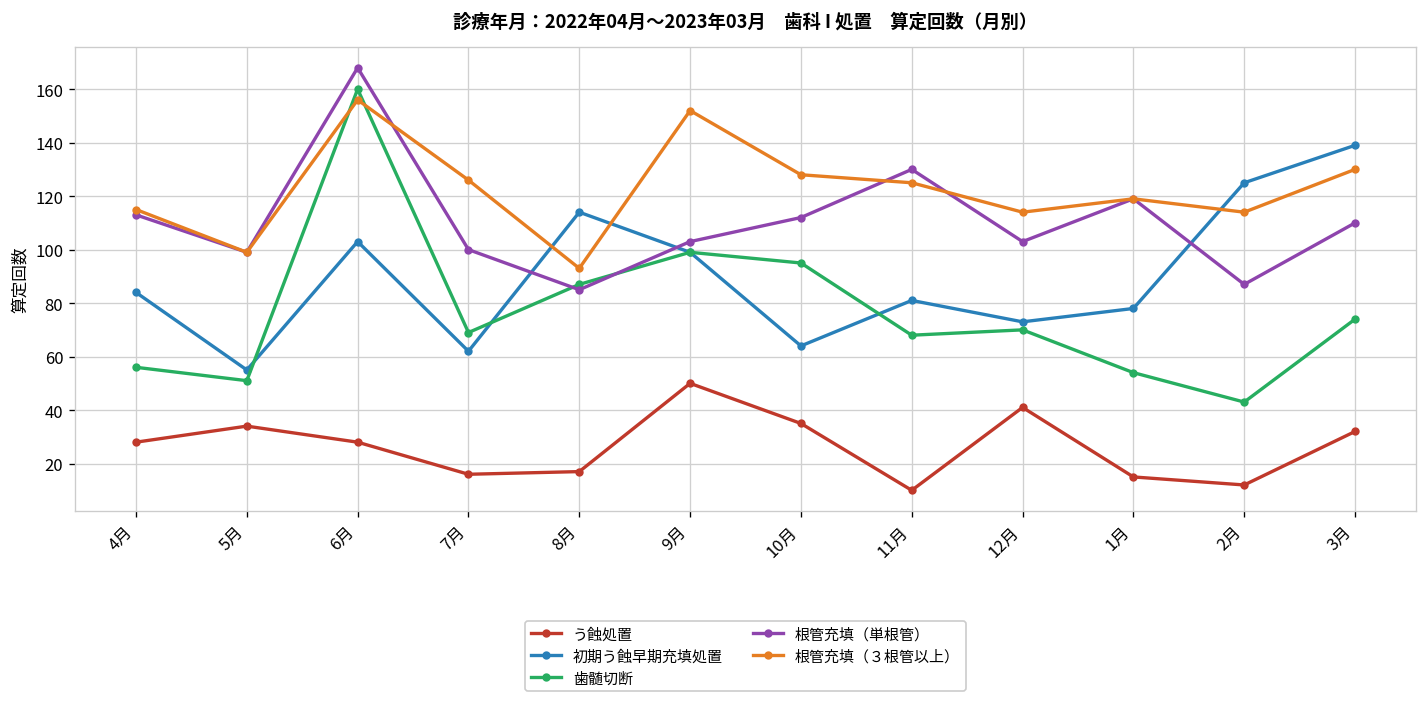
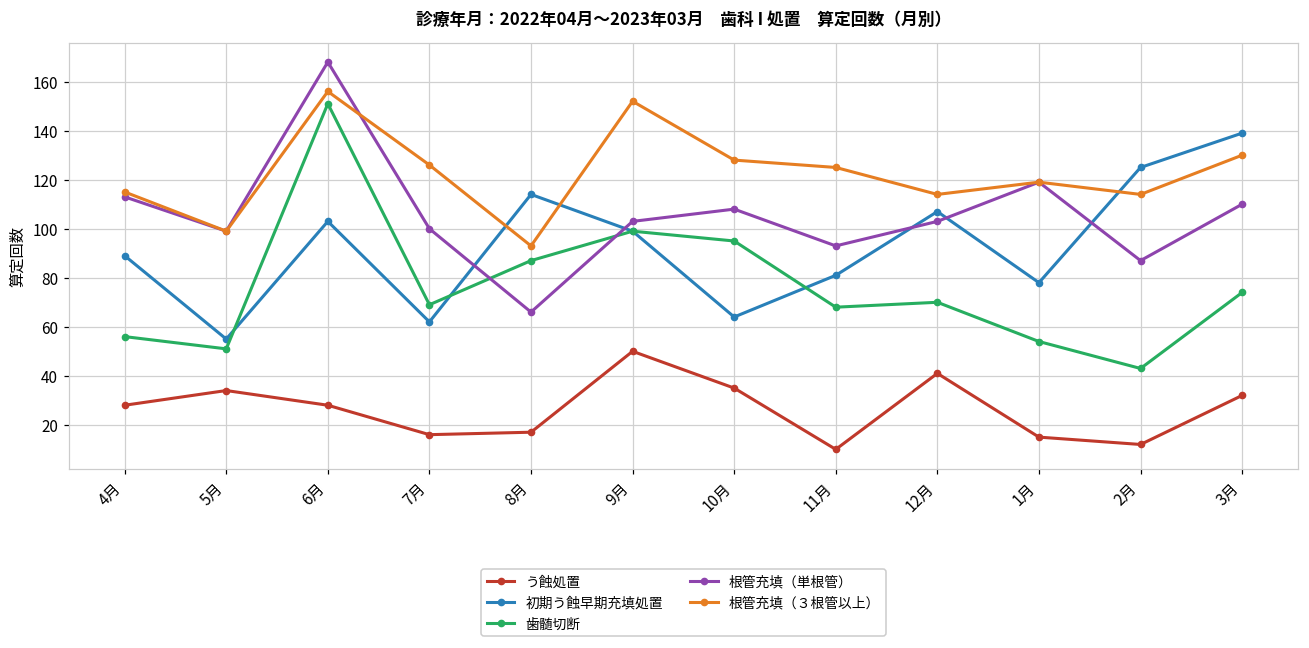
初期う蝕早期充填処置, 4月: 84 -> 89
歯髄切断, 6月: 160 -> 151
根管充填（単根管）, 8月: 85 -> 66
根管充填（単根管）, 10月: 112 -> 108
根管充填（単根管）, 11月: 130 -> 93
初期う蝕早期充填処置, 12月: 73 -> 107
